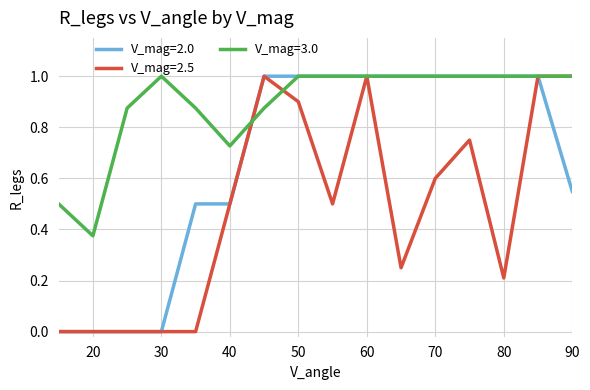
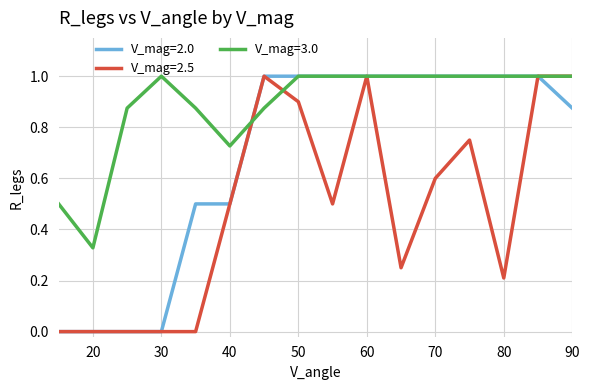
V_mag=3.0, 20: 0.38 -> 0.33
V_mag=2.0, 90: 0.55 -> 0.88
